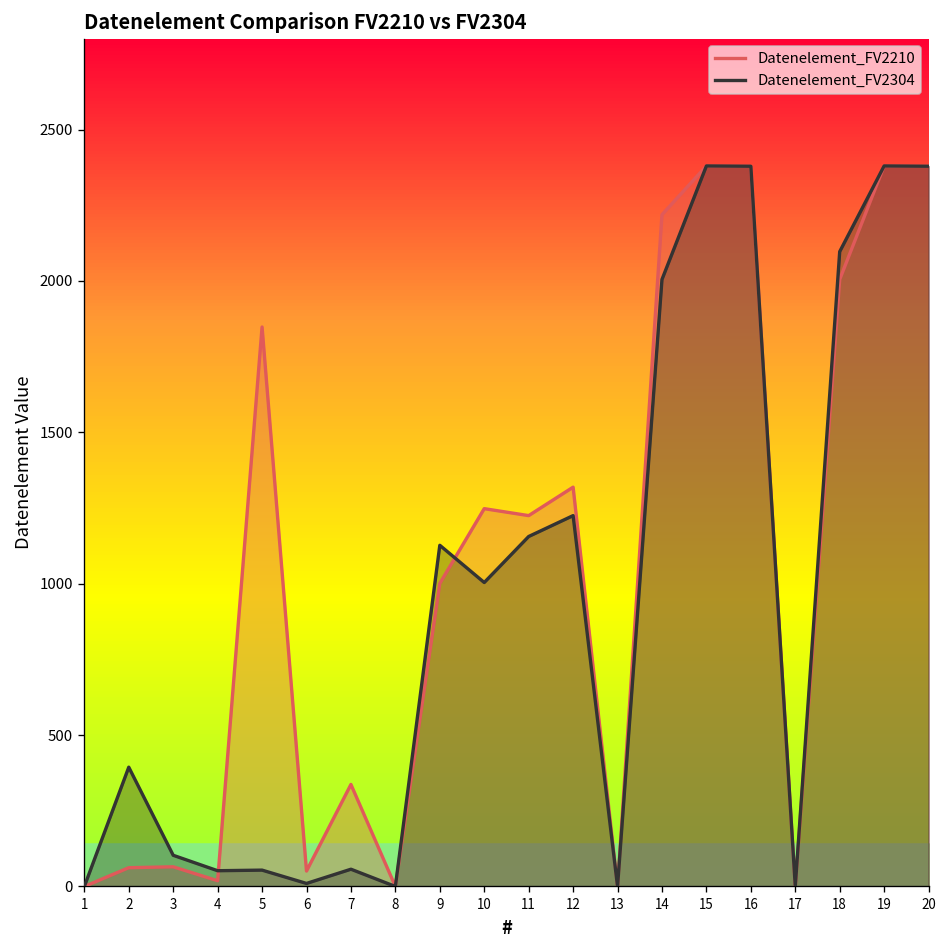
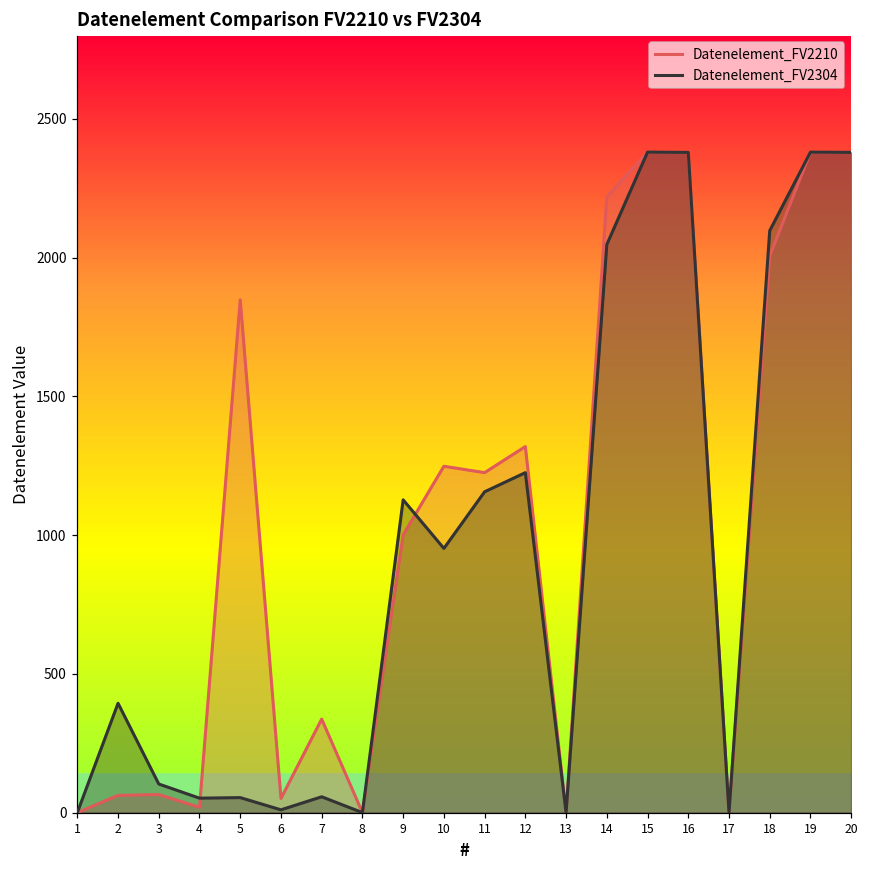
Datenelement_FV2304, 10: 1000 -> 950
Datenelement_FV2304, 14: 2010 -> 2050
